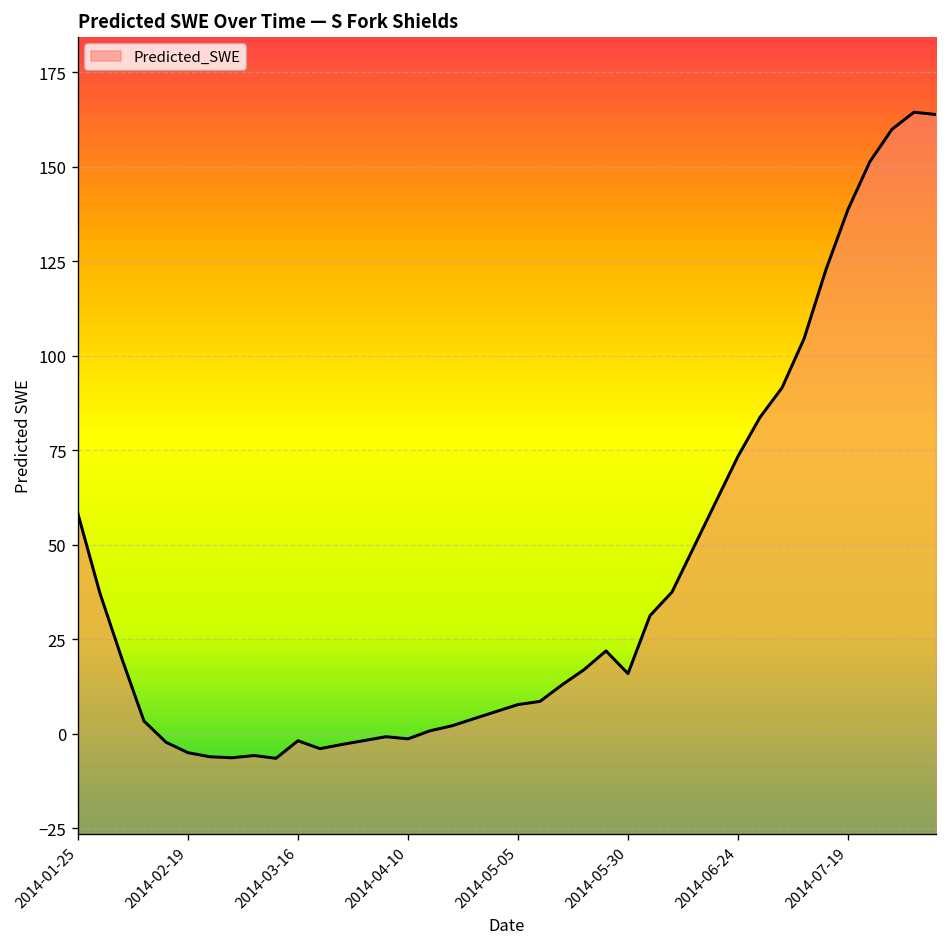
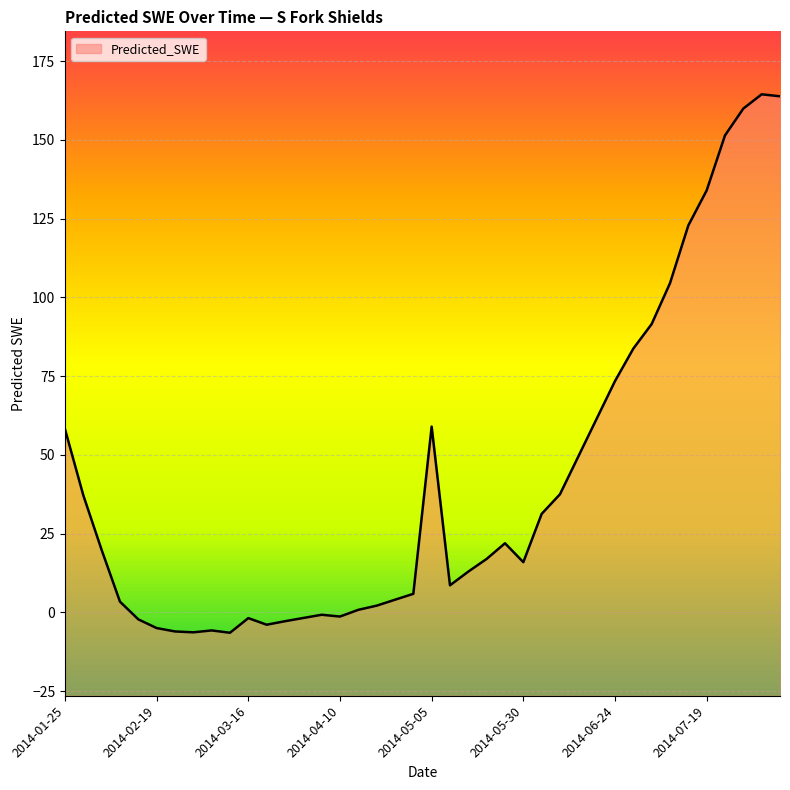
2014-05-05: 8 -> 59
2014-07-19: 139 -> 134
